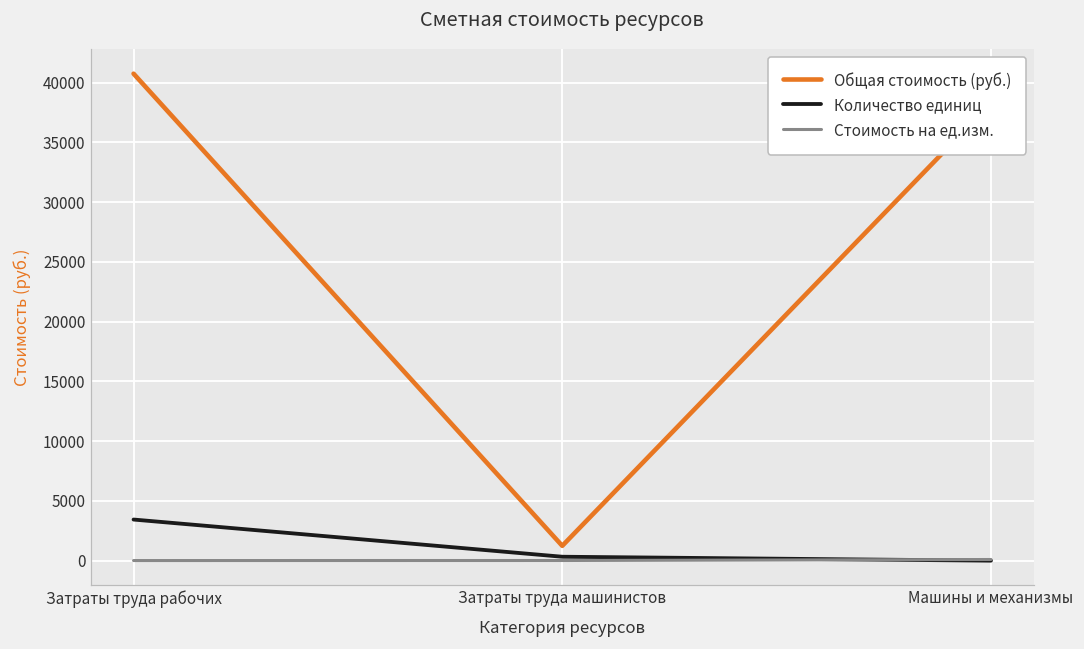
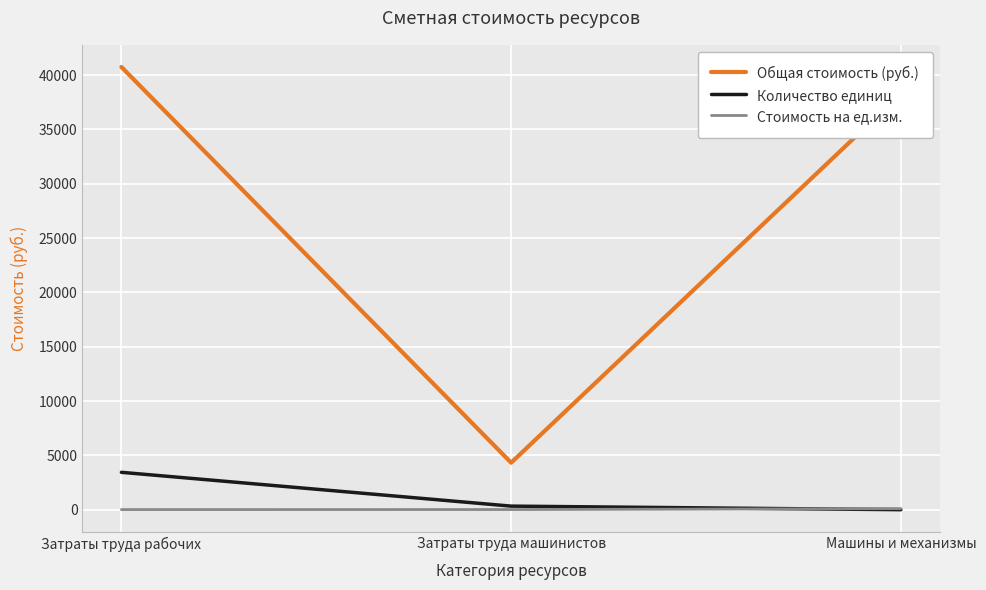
Общая стоимость (руб.), Затраты труда машинистов: 1200 -> 4300
